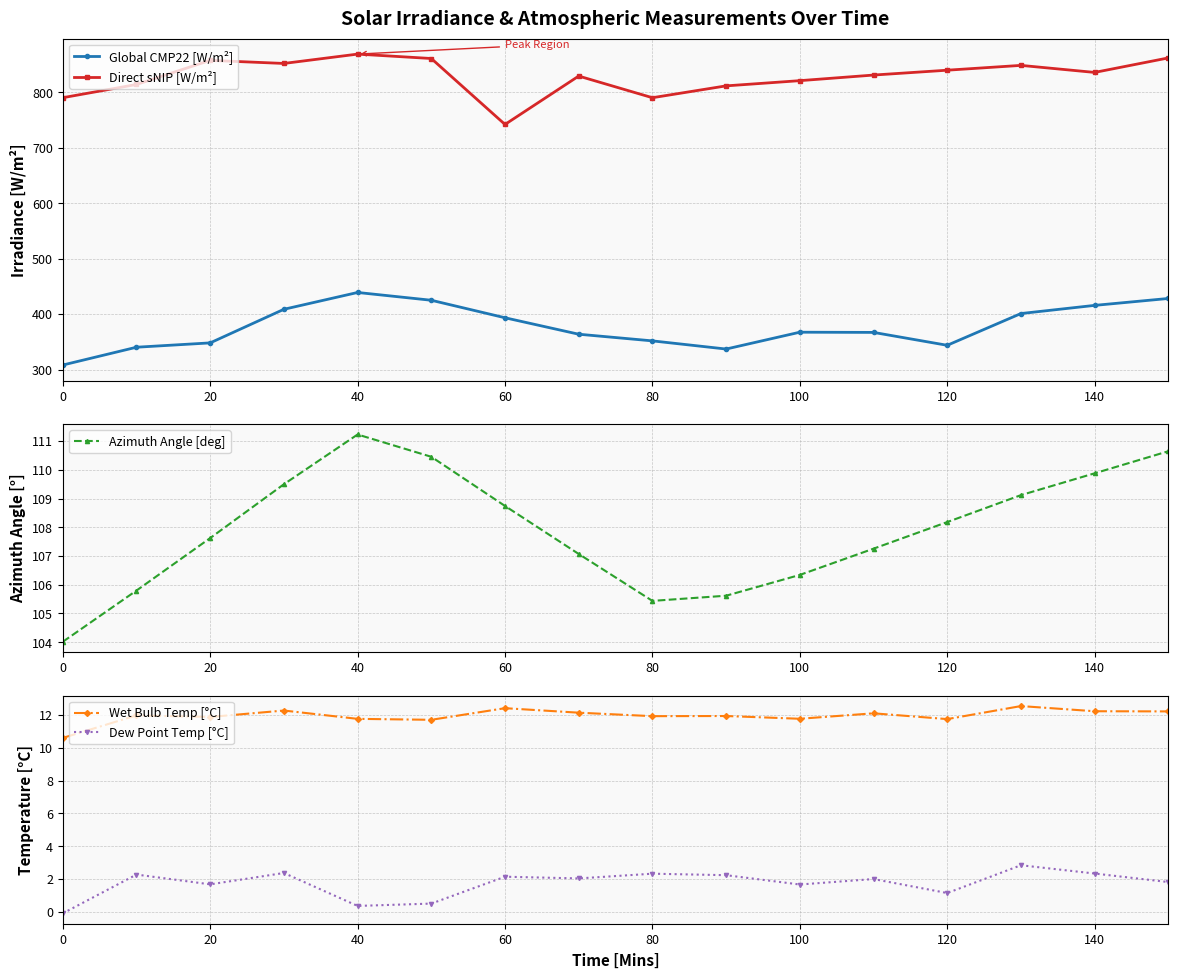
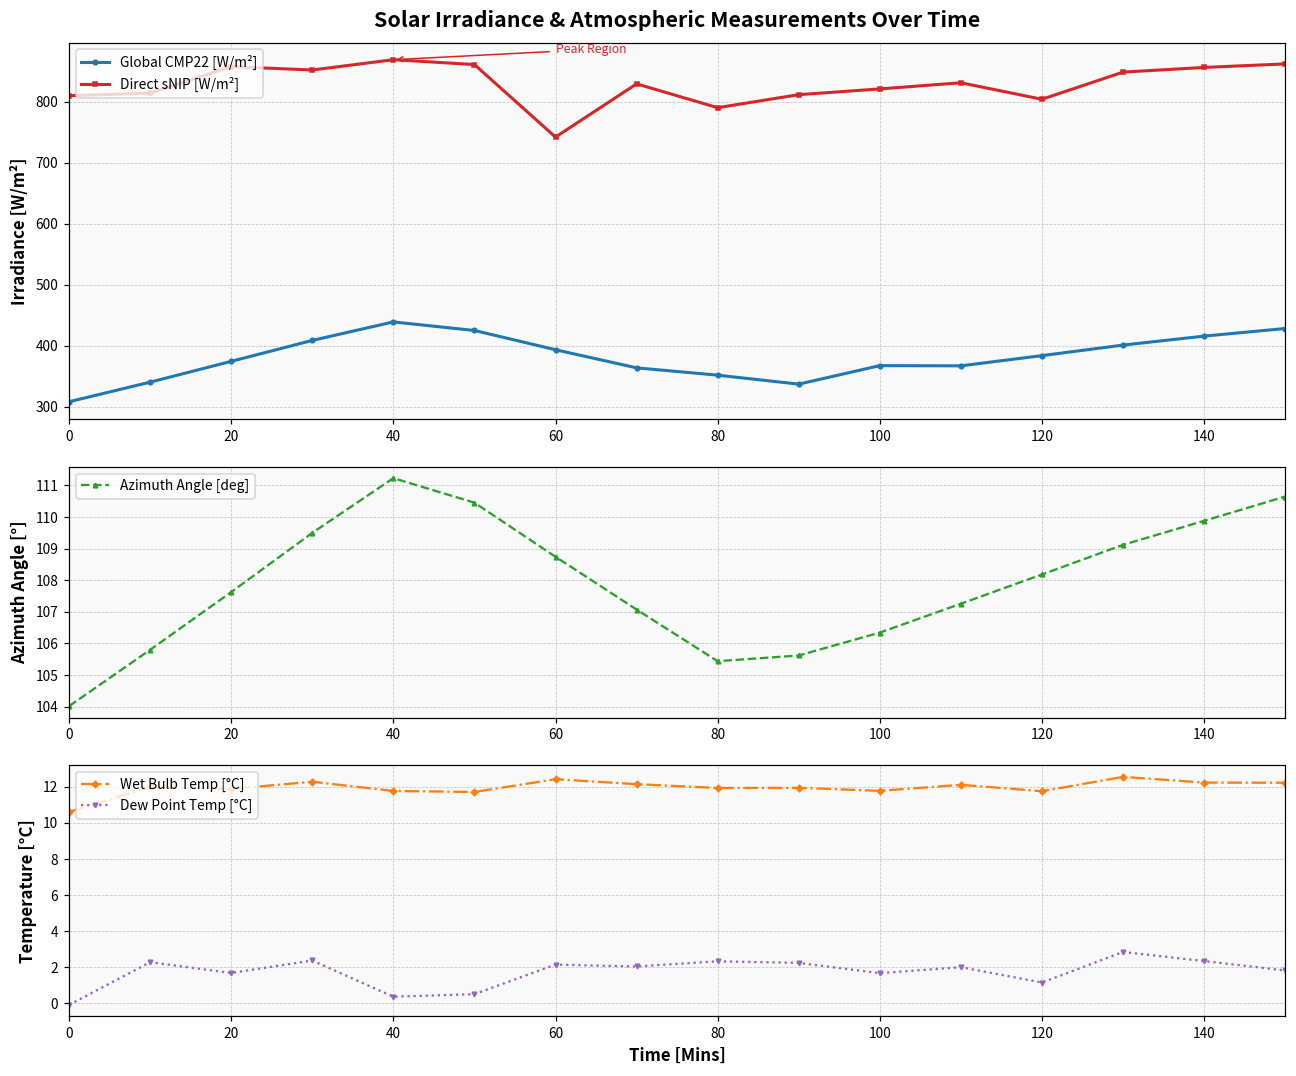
Solar Irradiance & Atmospheric Measurements Over Time, Direct sNIP [W/m²], 0: 790 -> 810
Solar Irradiance & Atmospheric Measurements Over Time, Global CMP22 [W/m²], 20: 350 -> 370
Solar Irradiance & Atmospheric Measurements Over Time, Global CMP22 [W/m²], 120: 340 -> 380
Solar Irradiance & Atmospheric Measurements Over Time, Direct sNIP [W/m²], 120: 840 -> 800
Solar Irradiance & Atmospheric Measurements Over Time, Direct sNIP [W/m²], 140: 840 -> 860
